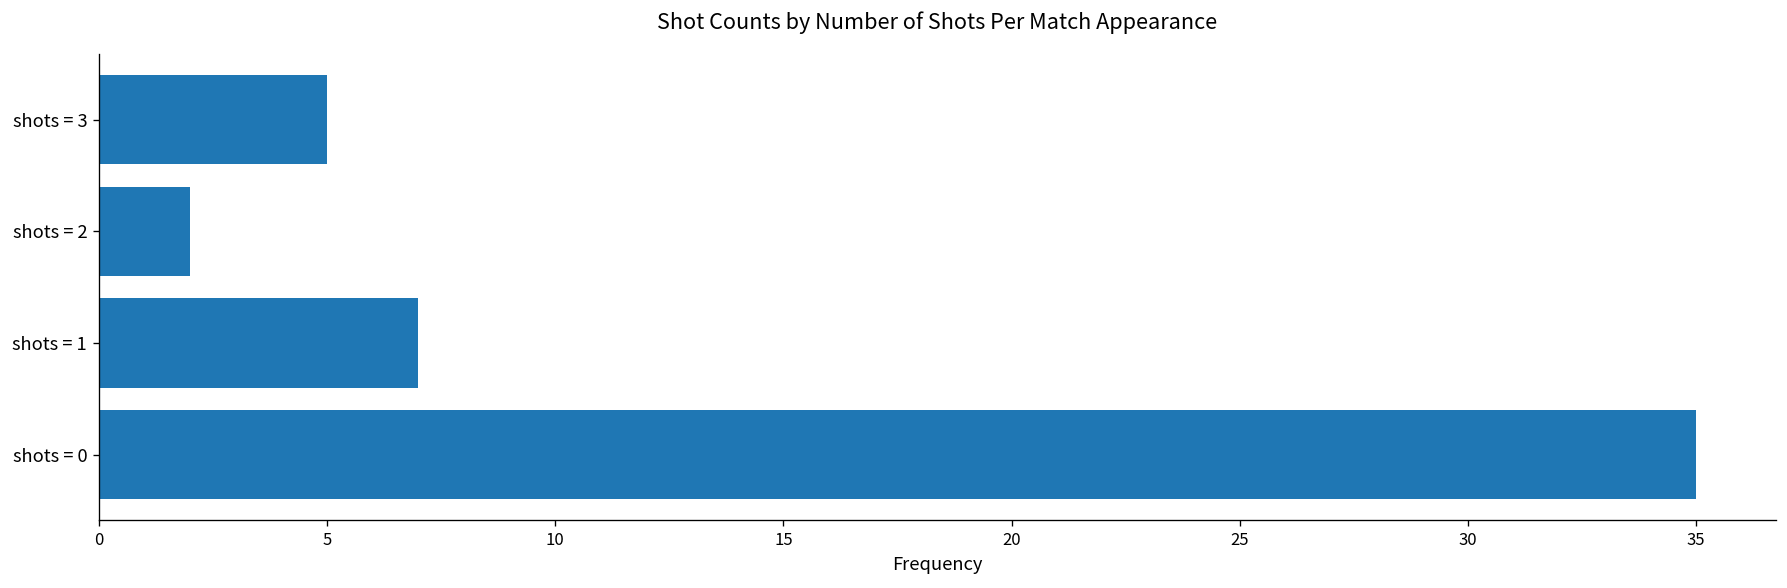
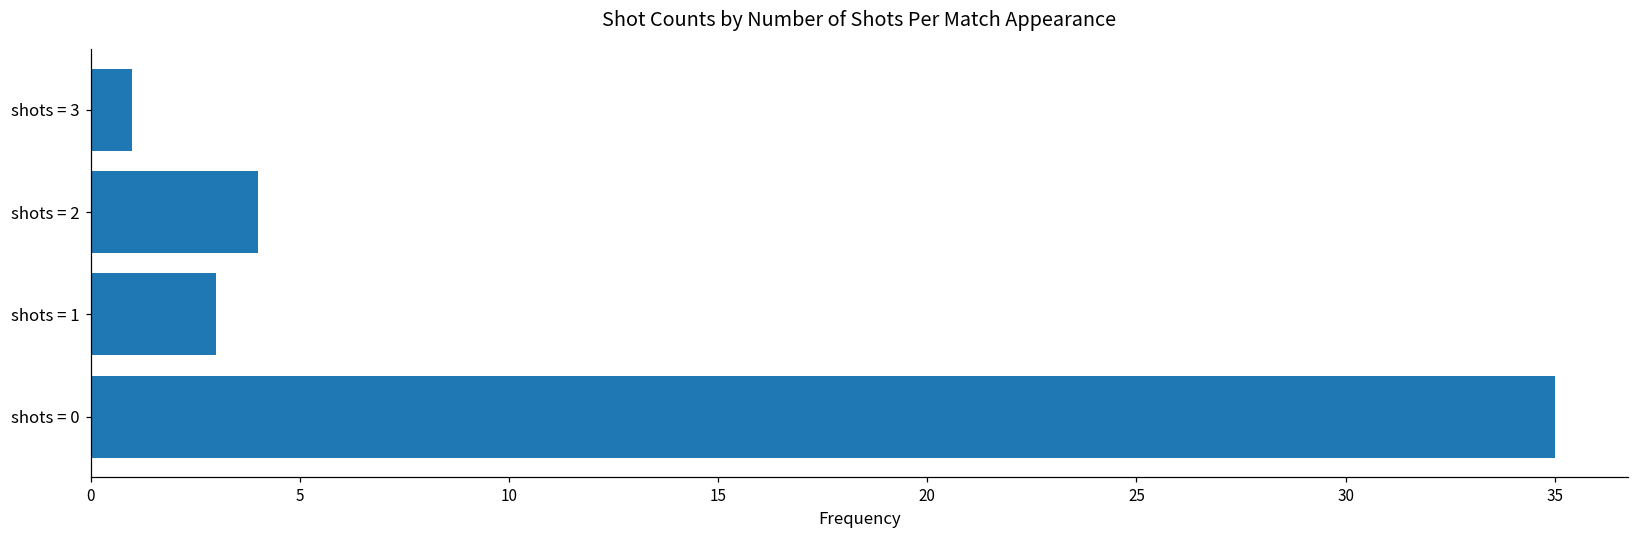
shots = 3: 5 -> 1
shots = 2: 2 -> 4
shots = 1: 7 -> 3
